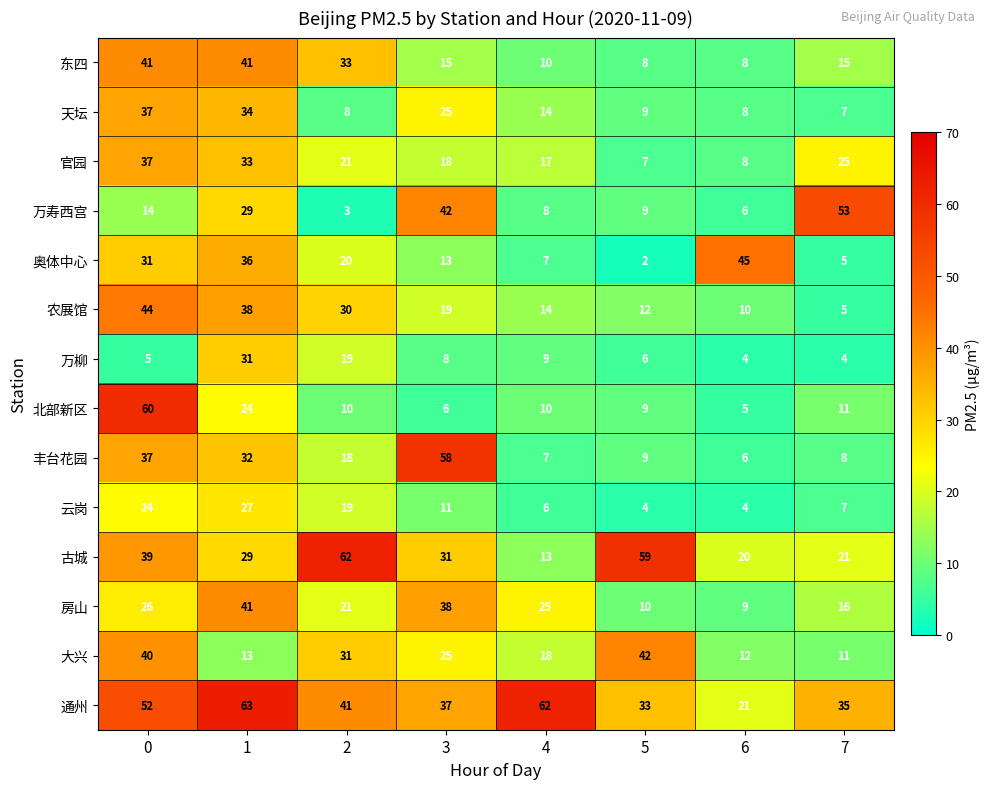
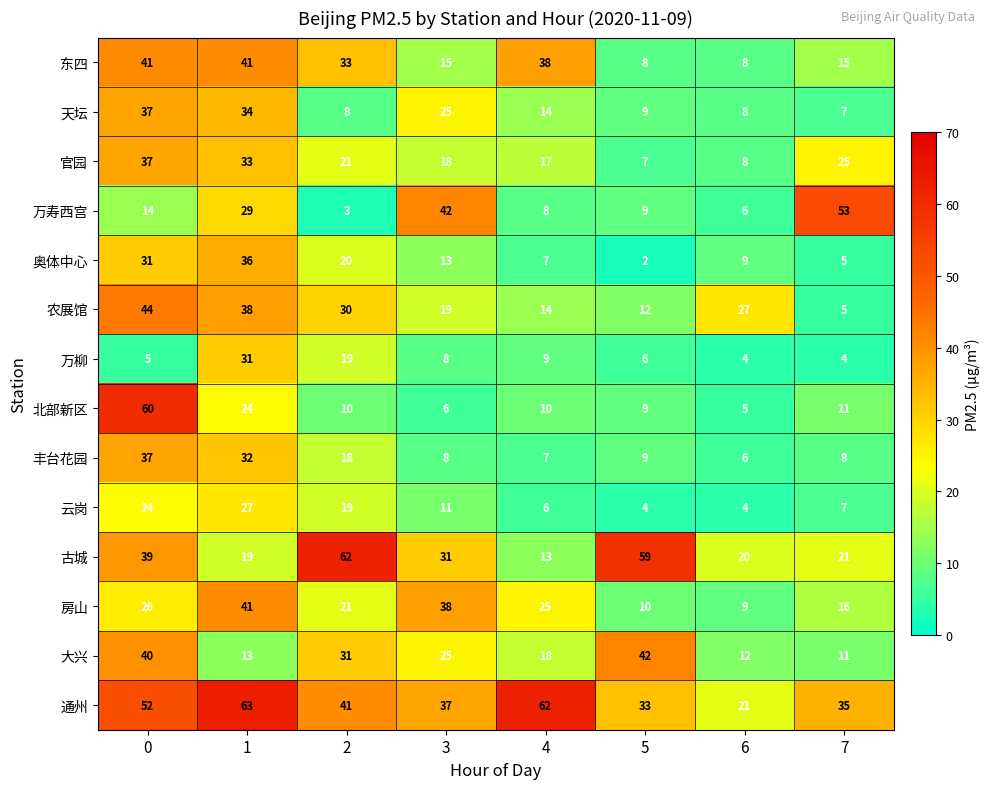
东四, 4: 10 -> 38
奥体中心, 6: 45 -> 9
农展馆, 6: 10 -> 27
丰台花园, 3: 58 -> 8
古城, 1: 29 -> 19
